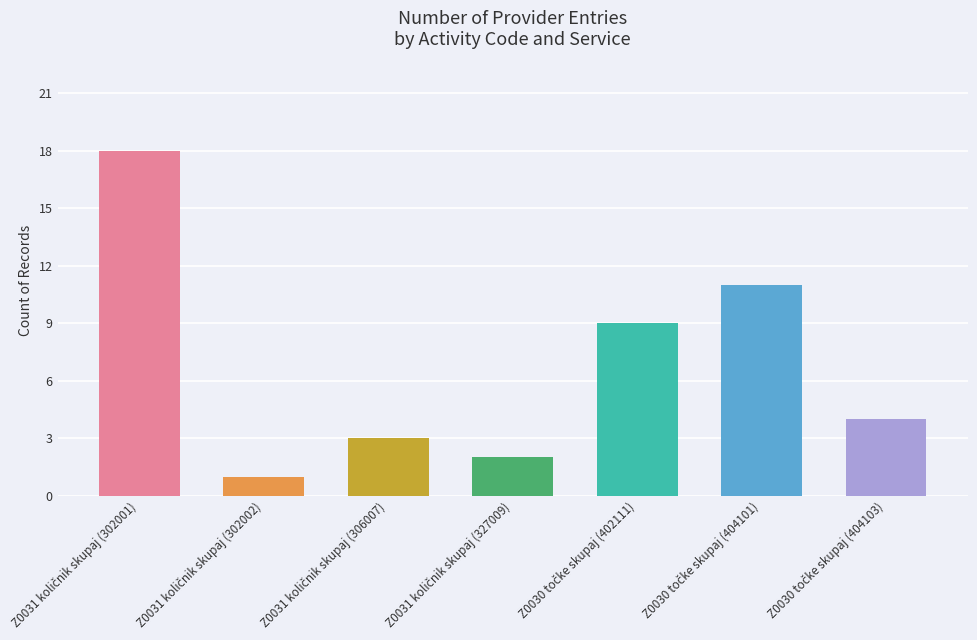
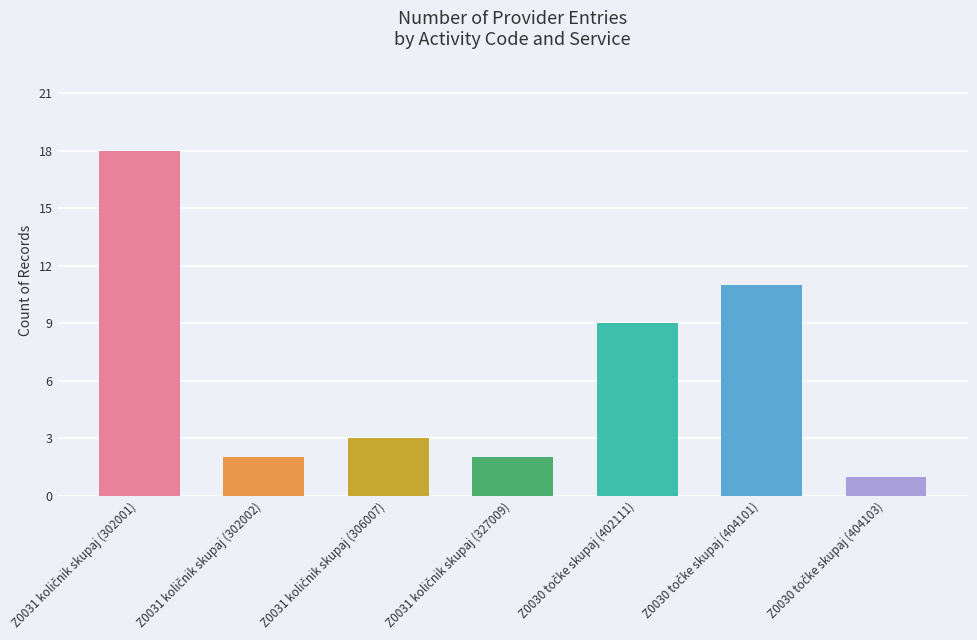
Z0031 količnik skupaj (302002): 1 -> 2
Z0030 točke skupaj (404103): 4 -> 1
